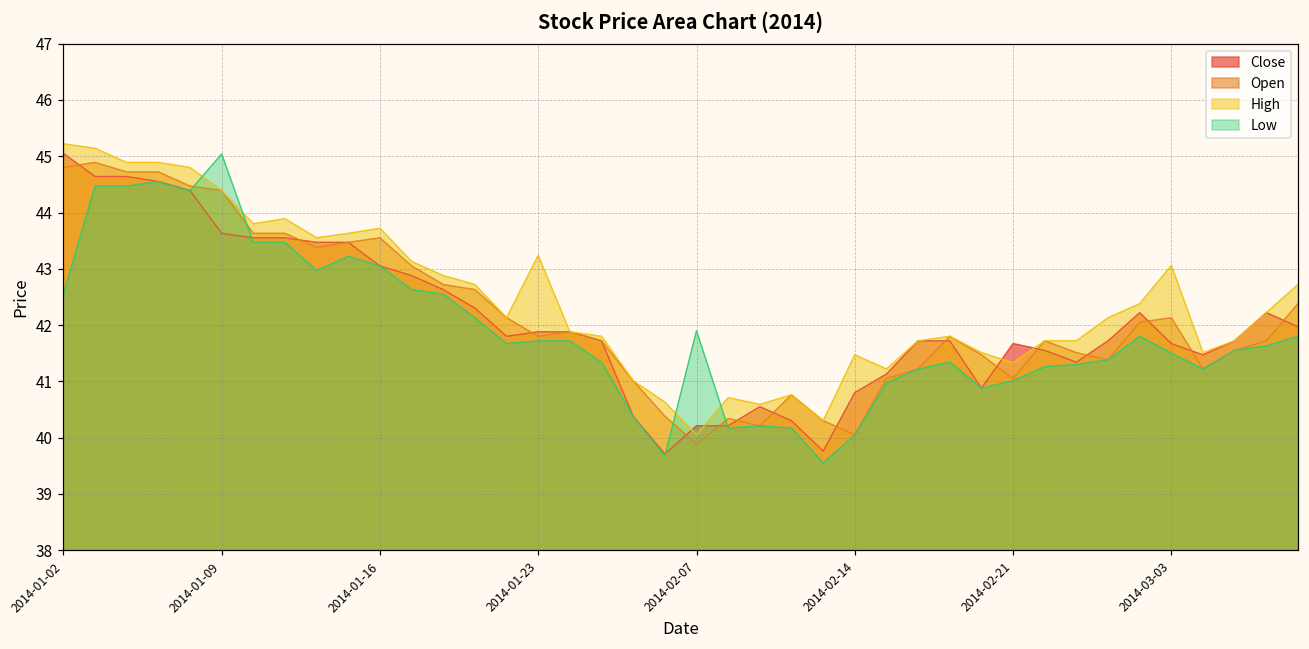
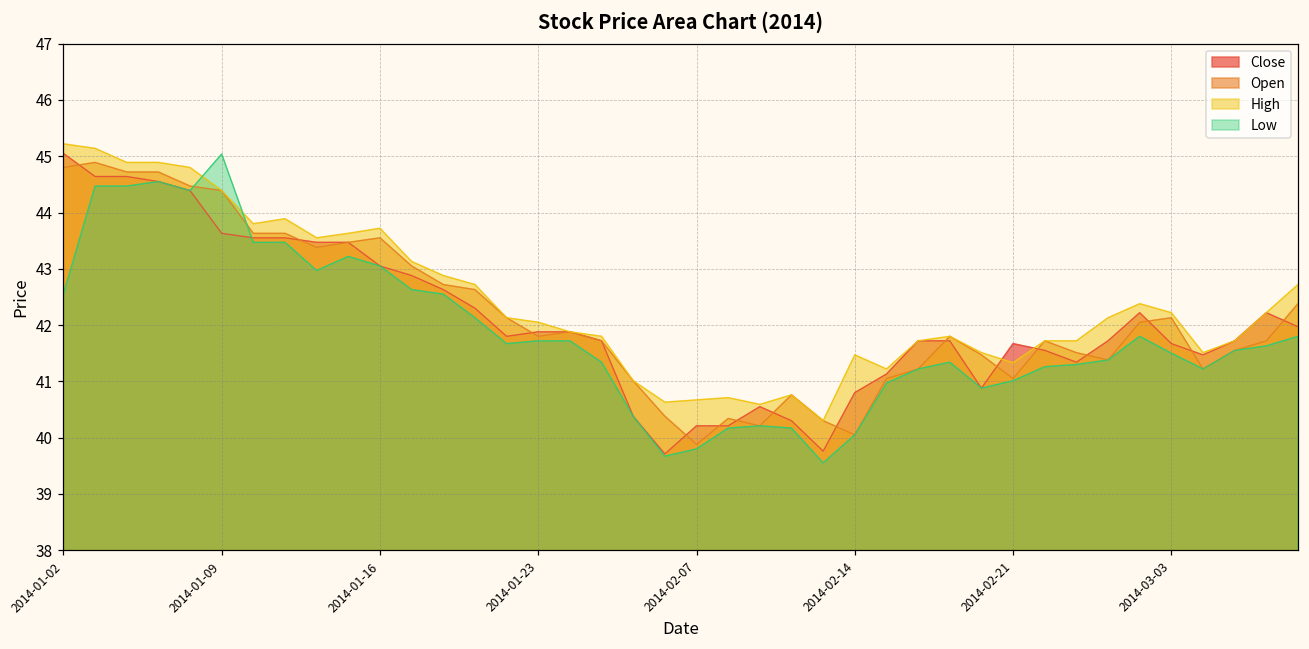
High, 2014-01-23: 43.2 -> 42.1
High, 2014-02-07: 40.1 -> 40.7
Low, 2014-02-07: 41.9 -> 39.8
High, 2014-03-03: 43.1 -> 42.2
